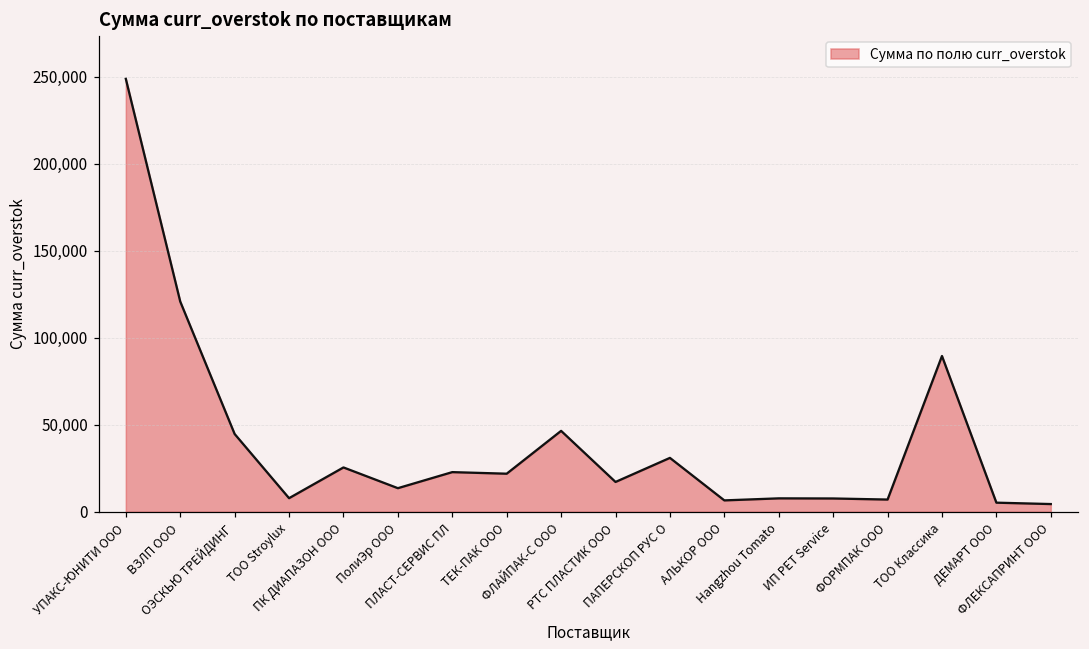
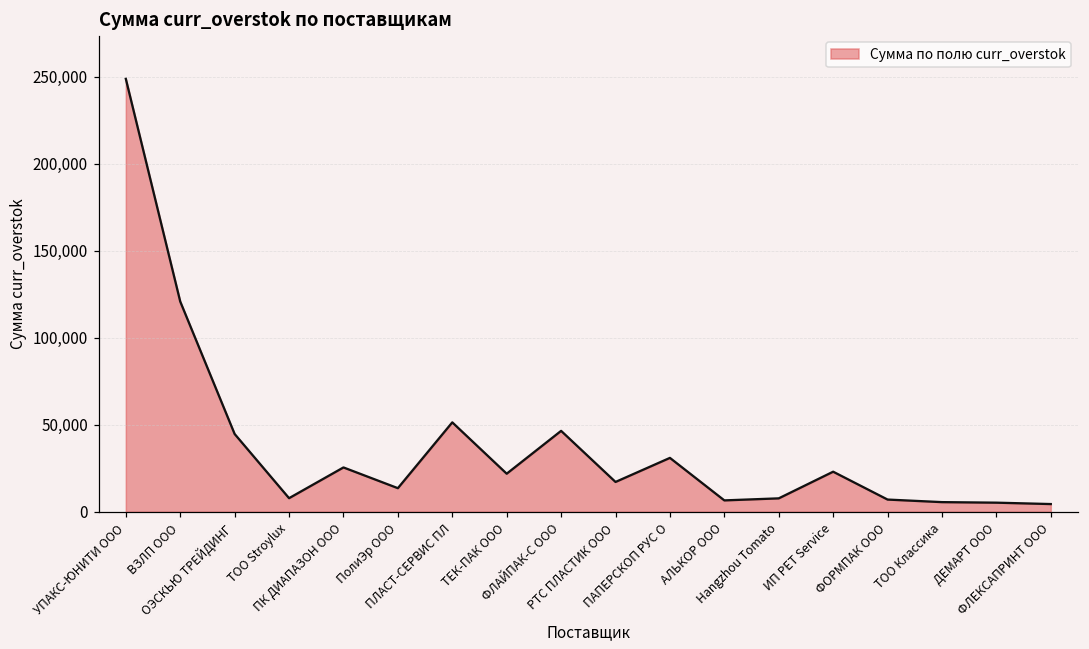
ПЛАСТ-СЕРВИС ПЛ: 23,000 -> 51,000
ИП PET Service: 8,000 -> 23,000
ТОО Классика: 89,000 -> 6,000
